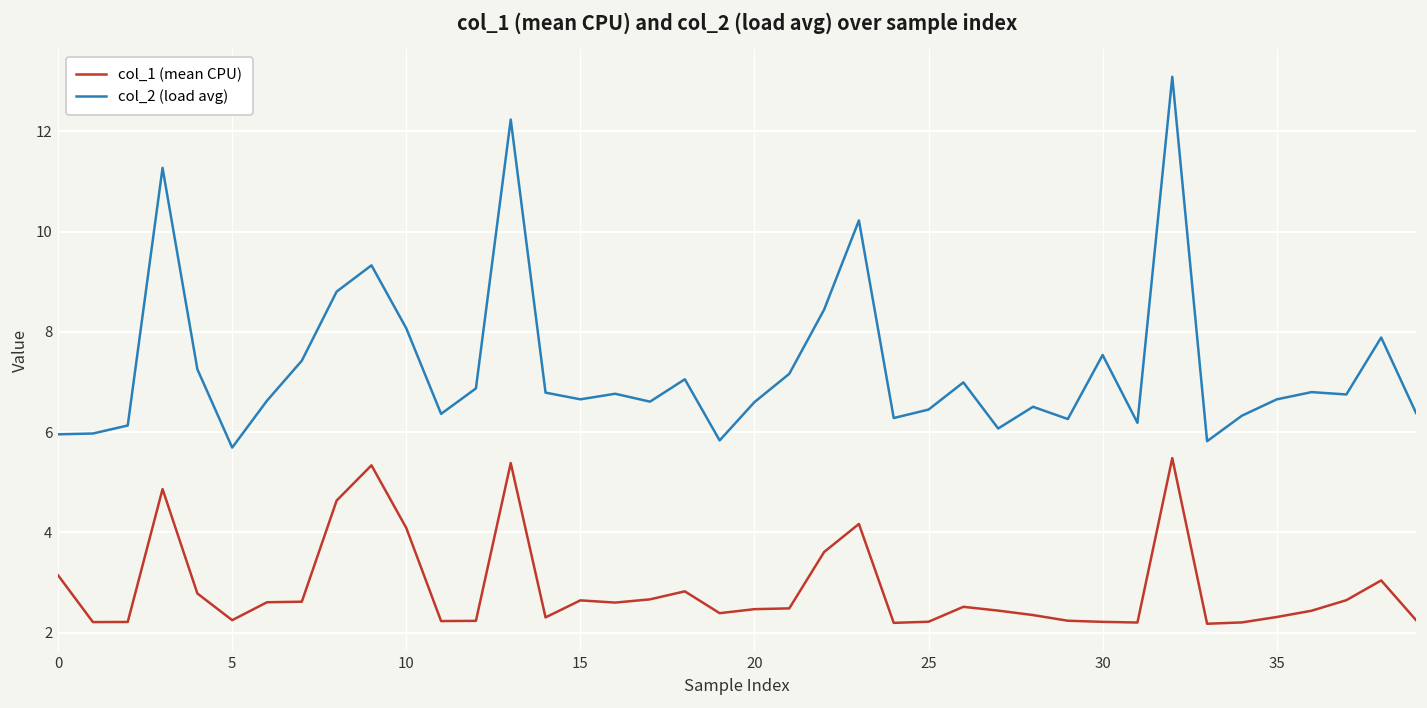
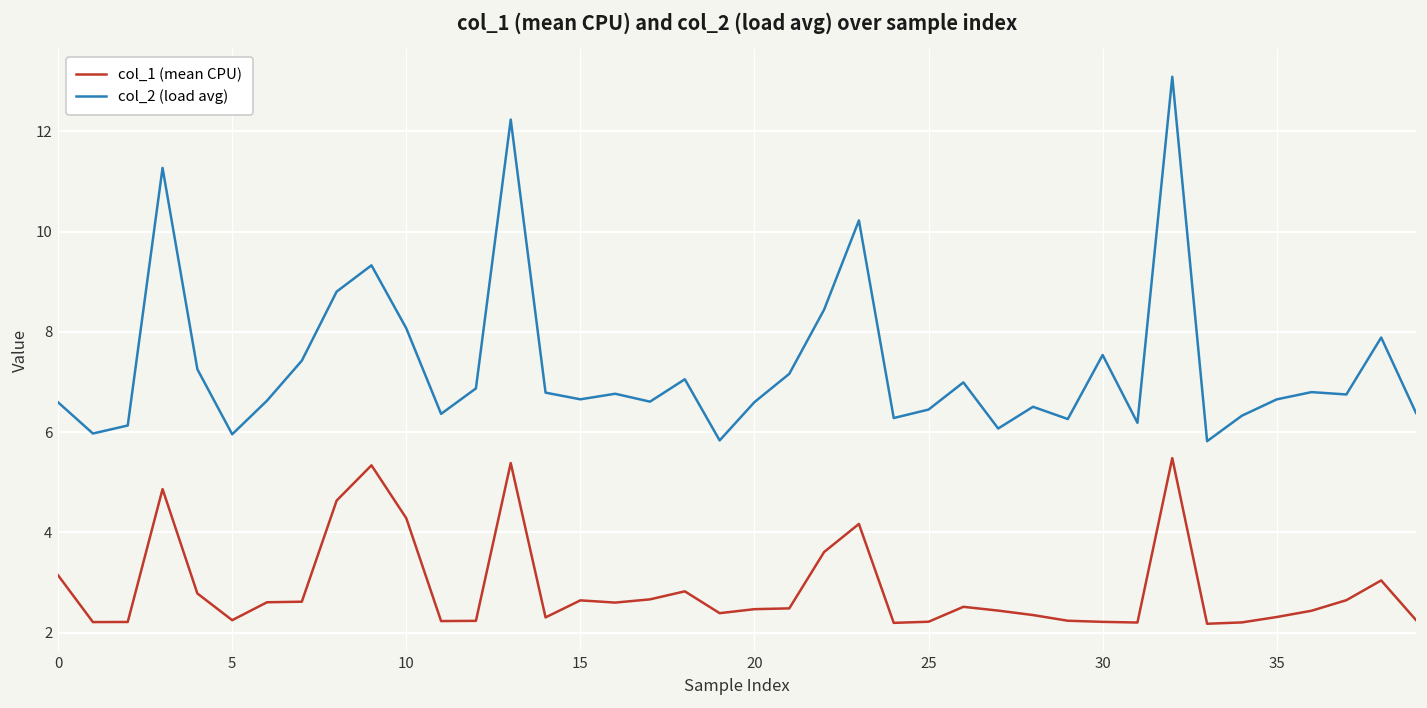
col_2 (load avg), 0: 6.0 -> 6.6
col_2 (load avg), 5: 5.7 -> 6.0
col_1 (mean CPU), 10: 4.1 -> 4.3
